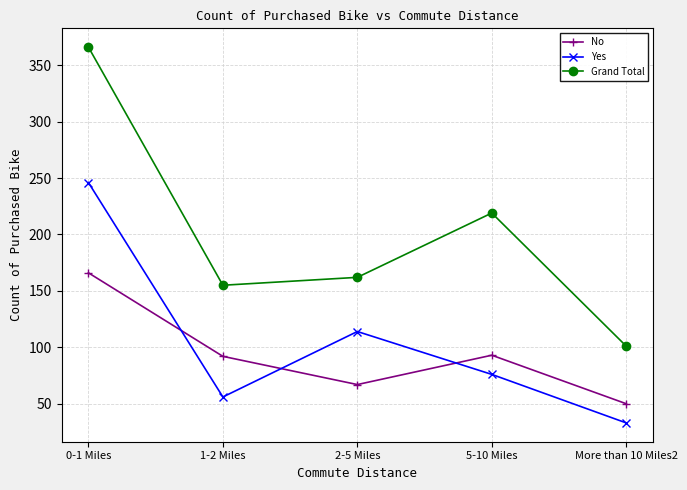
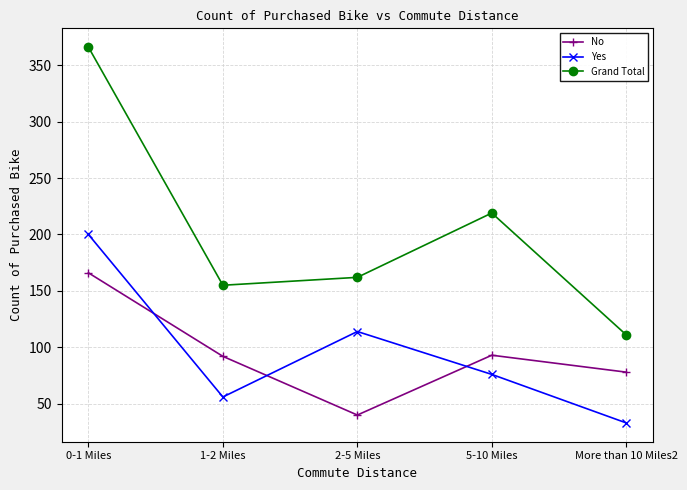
Yes, 0-1 Miles: 246 -> 200
No, 2-5 Miles: 67 -> 40
No, More than 10 Miles2: 50 -> 78
Grand Total, More than 10 Miles2: 101 -> 111
